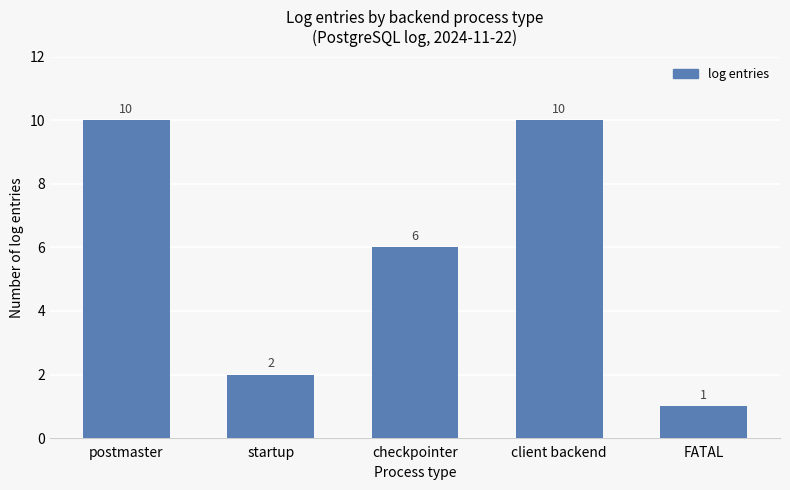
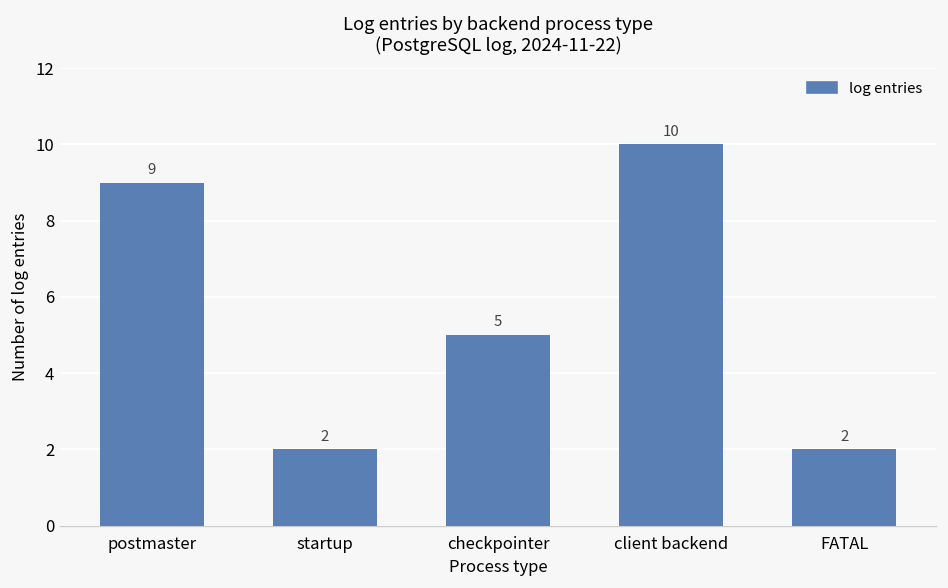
postmaster: 10 -> 9
checkpointer: 6 -> 5
FATAL: 1 -> 2
